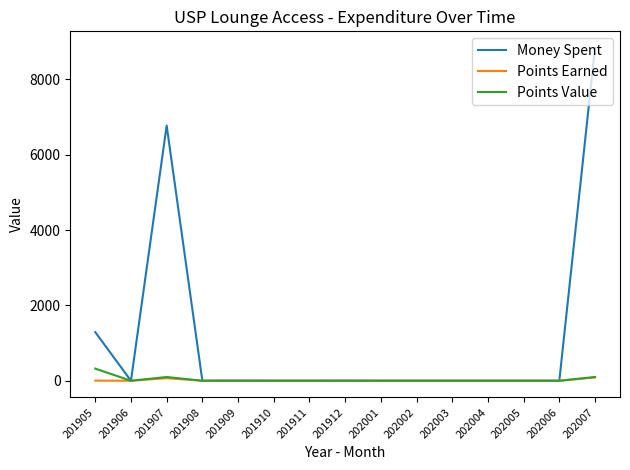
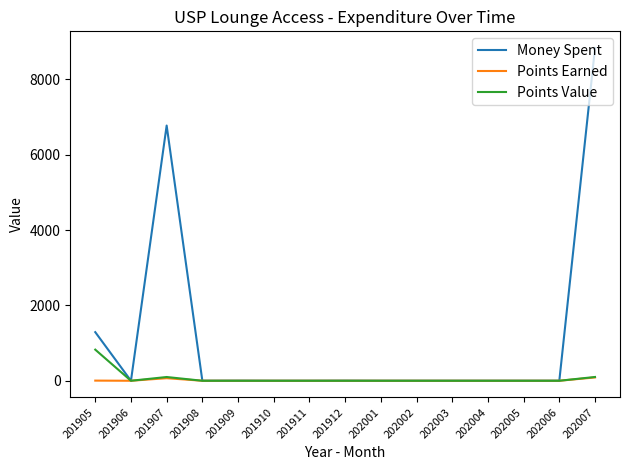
Points Value, 201905: 300 -> 800
